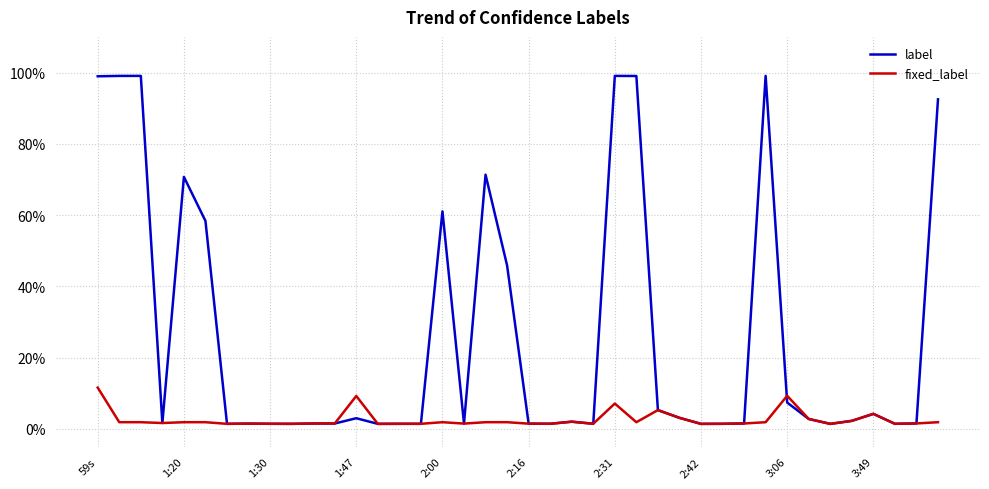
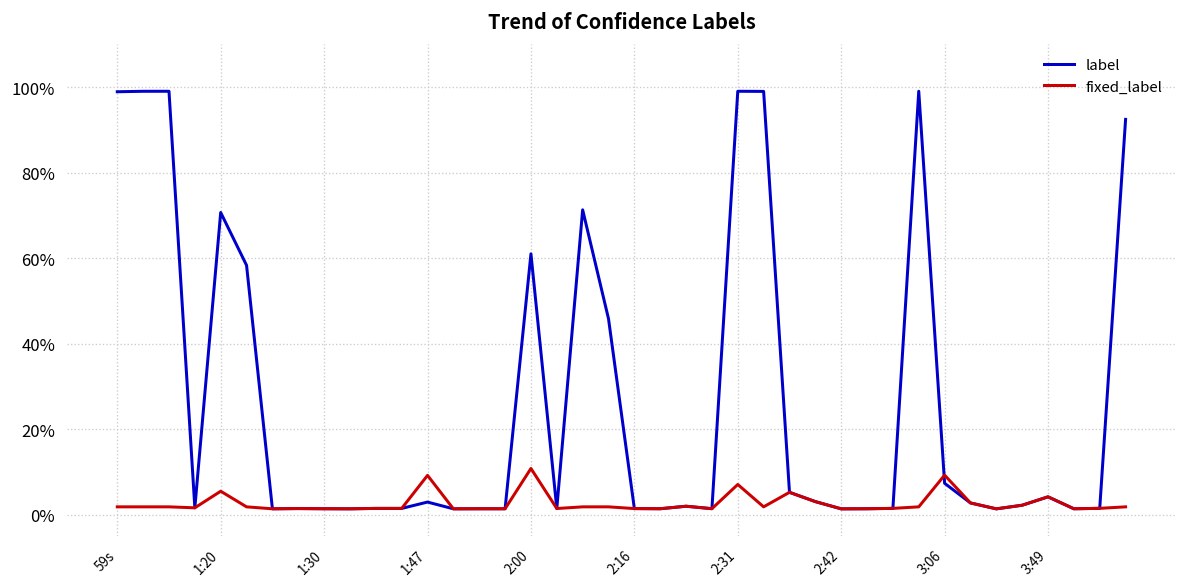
fixed_label, 59s: 12% -> 2%
fixed_label, 1:20: 2% -> 6%
fixed_label, 2:00: 2% -> 11%
